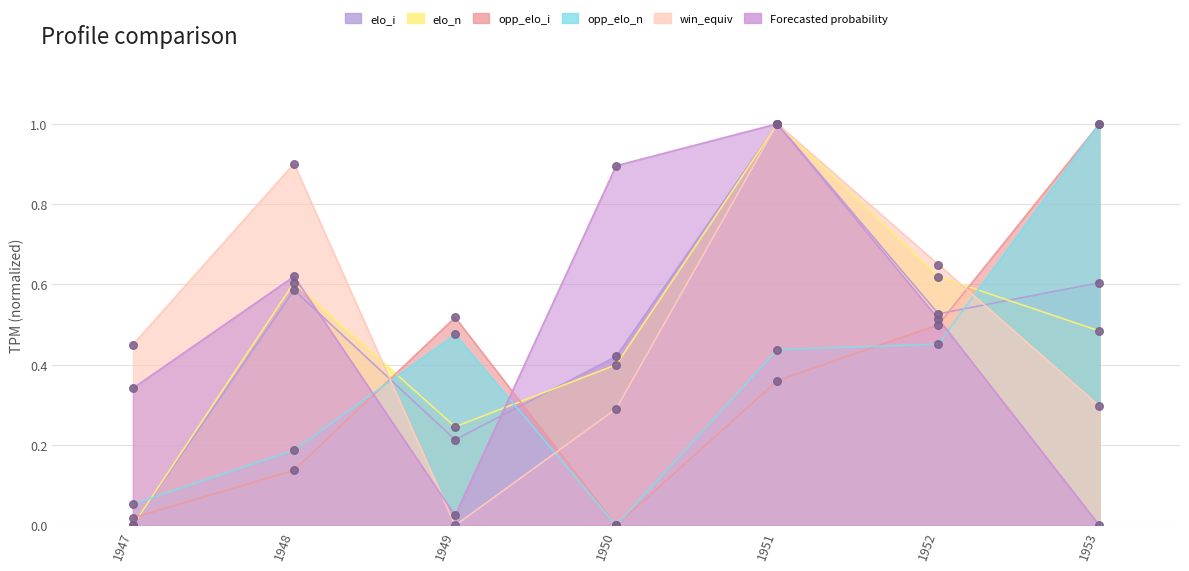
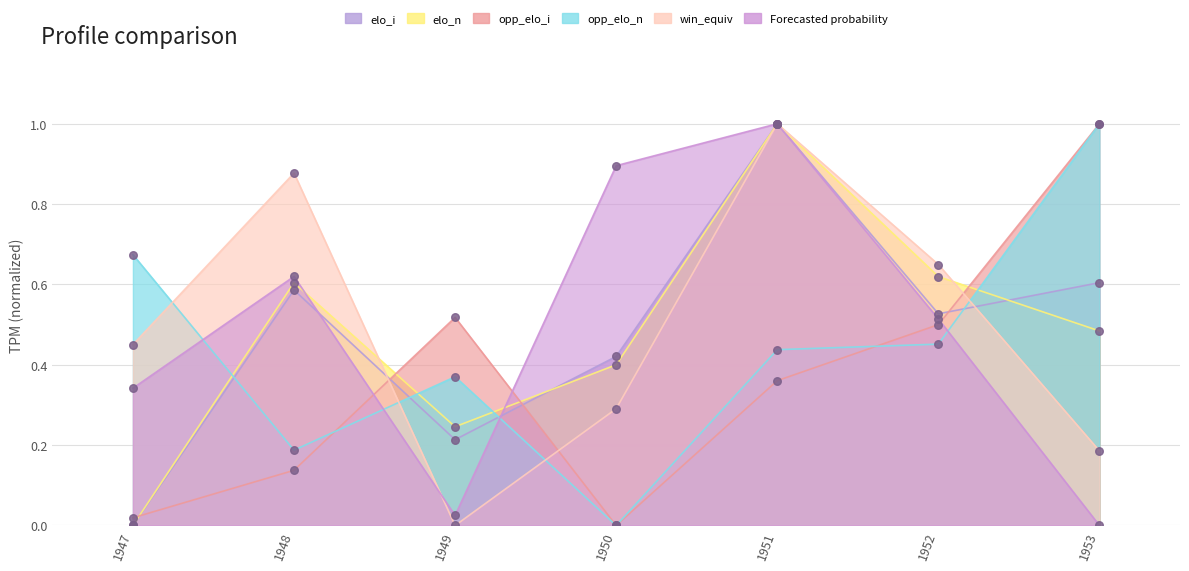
opp_elo_n, 1947: 0.05 -> 0.67
win_equiv, 1948: 0.90 -> 0.88
opp_elo_n, 1949: 0.48 -> 0.37
win_equiv, 1953: 0.30 -> 0.19
